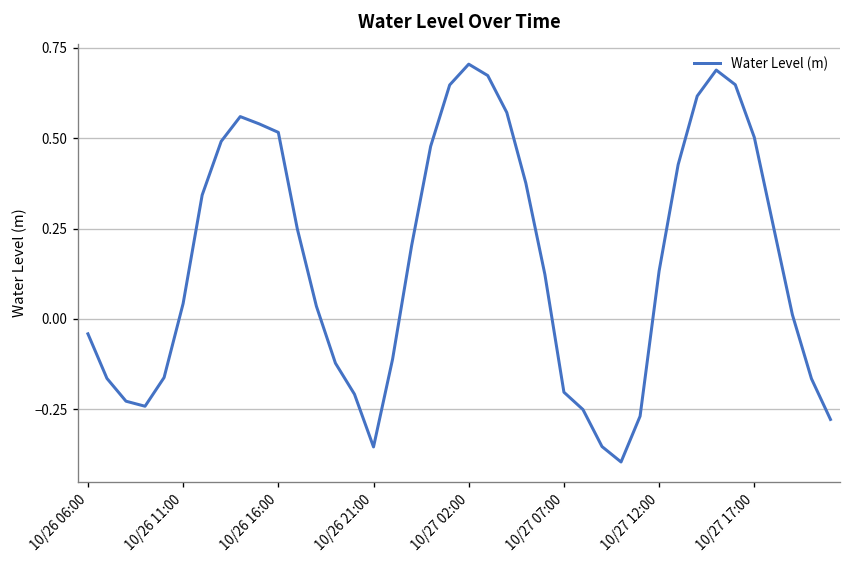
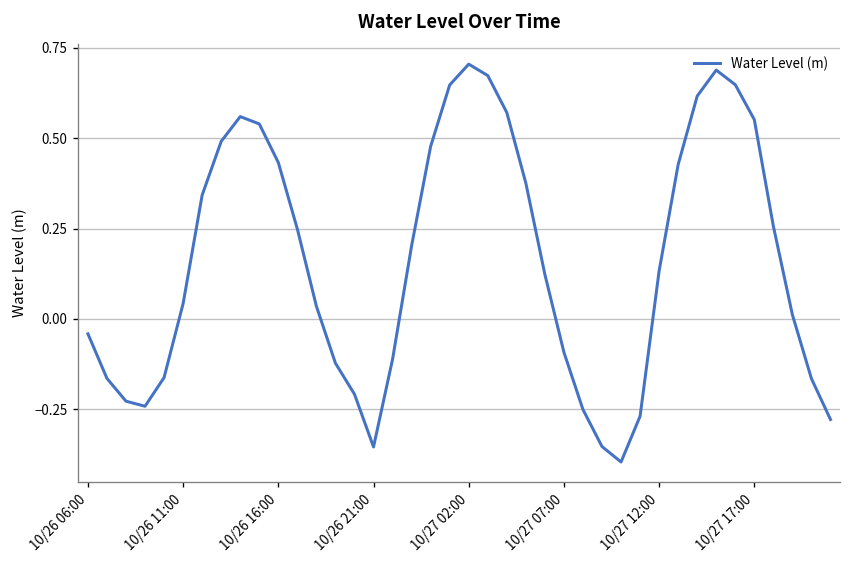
10/26 16:00: 0.52 -> 0.43
10/27 07:00: -0.20 -> -0.09
10/27 17:00: 0.50 -> 0.55
